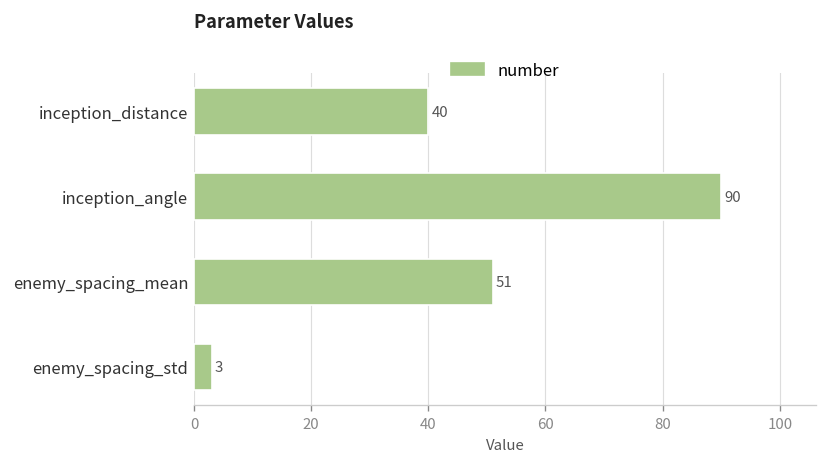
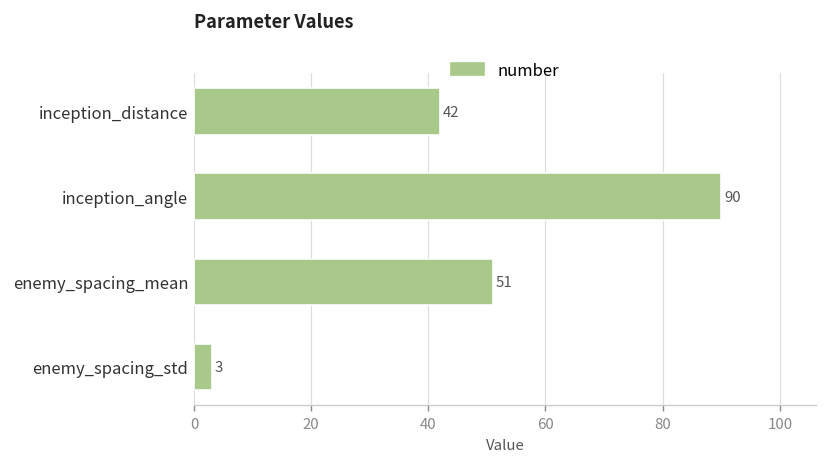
inception_distance: 40 -> 42
